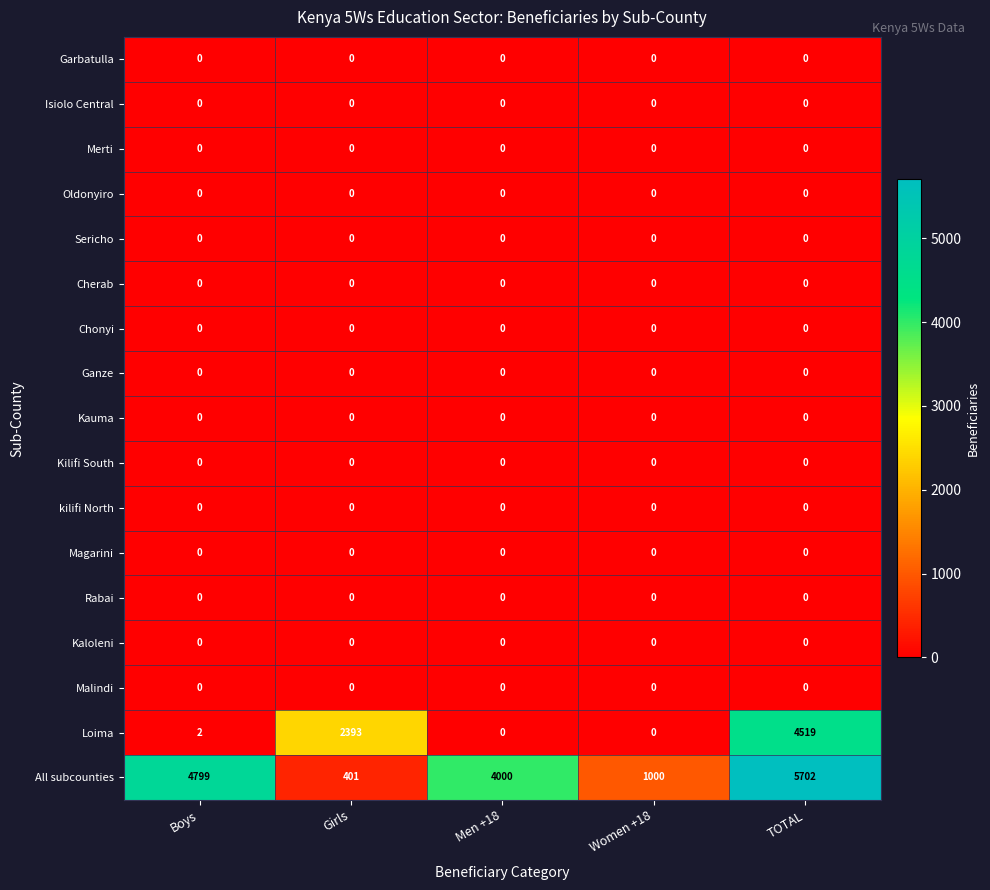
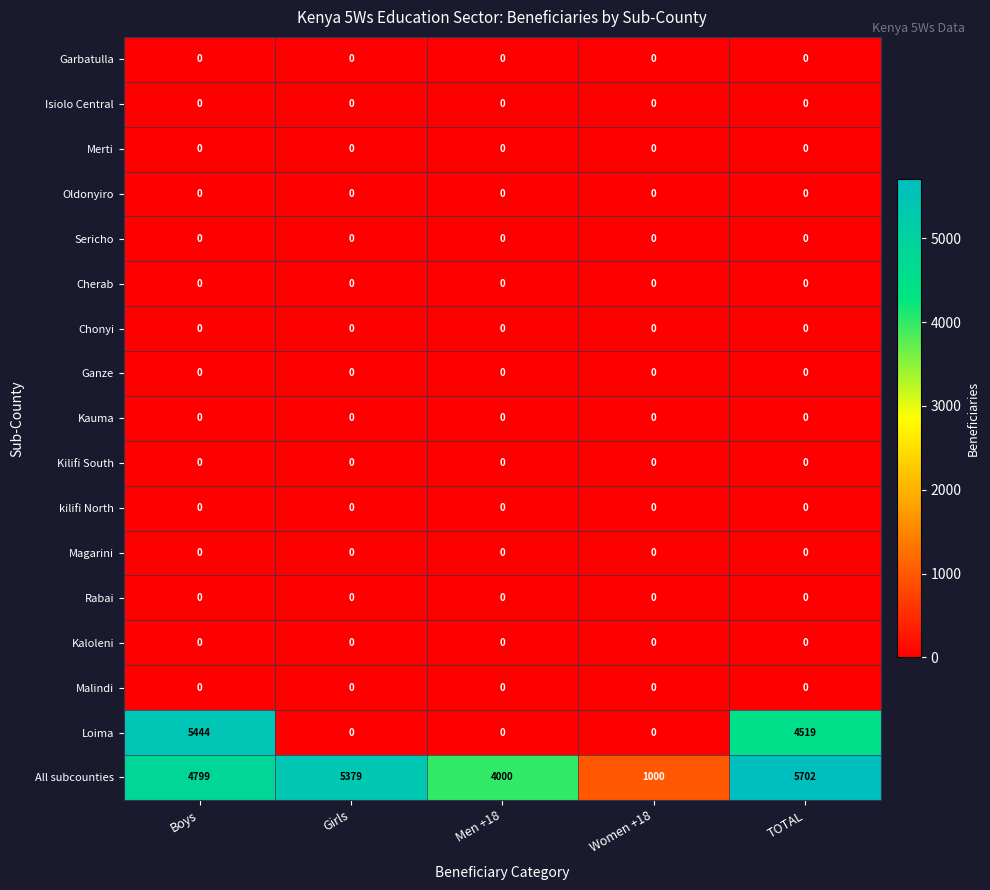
Loima, Boys: 2 -> 5444
Loima, Girls: 2393 -> 0
All subcounties, Girls: 401 -> 5379
